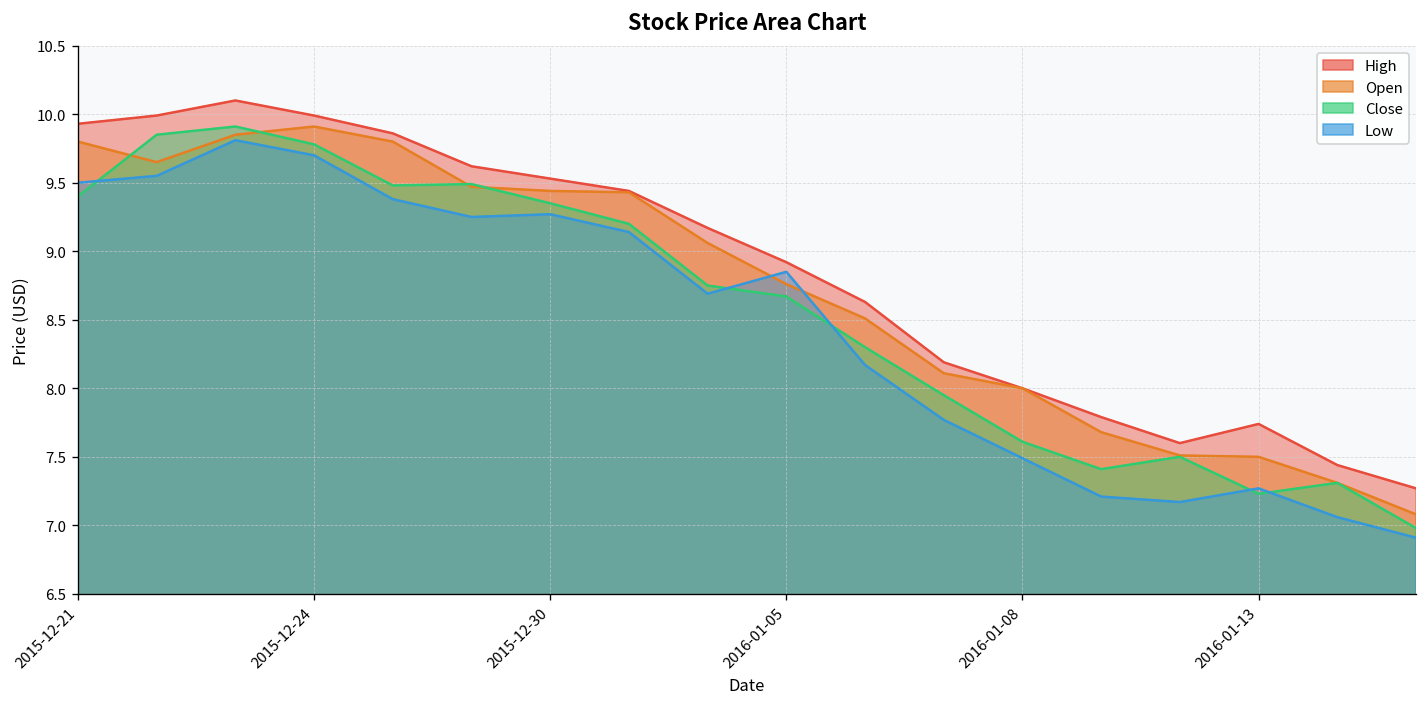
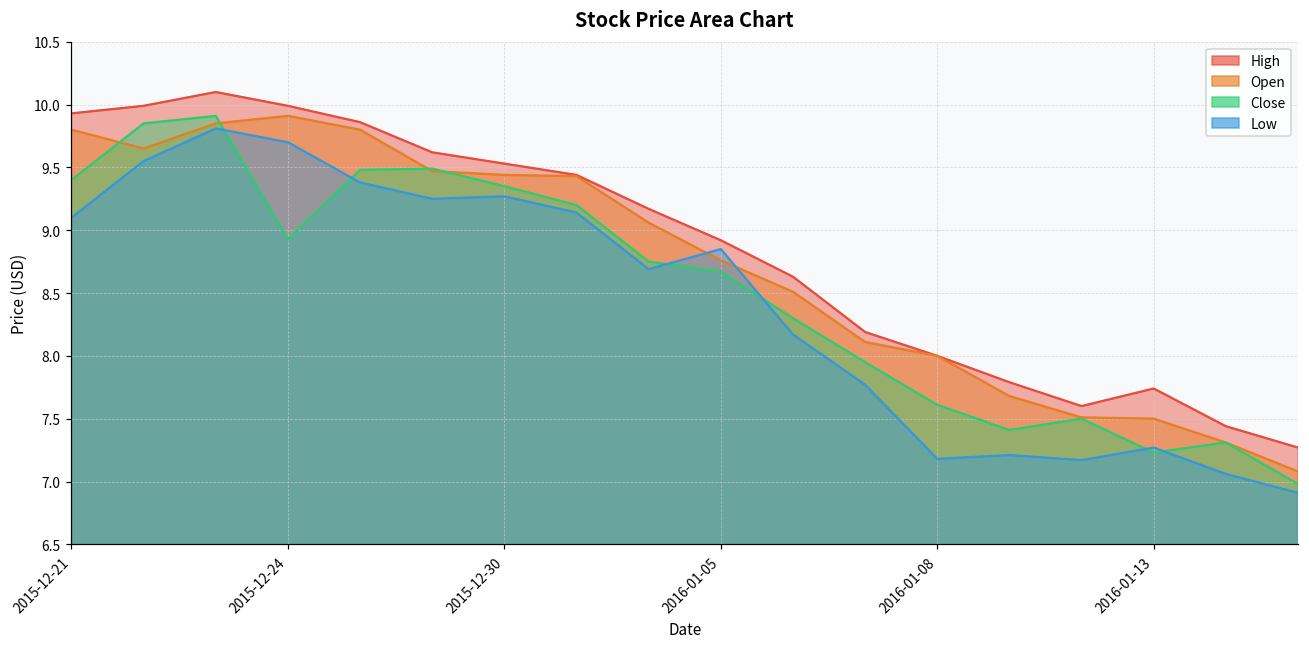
Low, 2015-12-21: 9.5 -> 9.1
Close, 2015-12-24: 9.78 -> 8.93
Low, 2016-01-08: 7.49 -> 7.18
